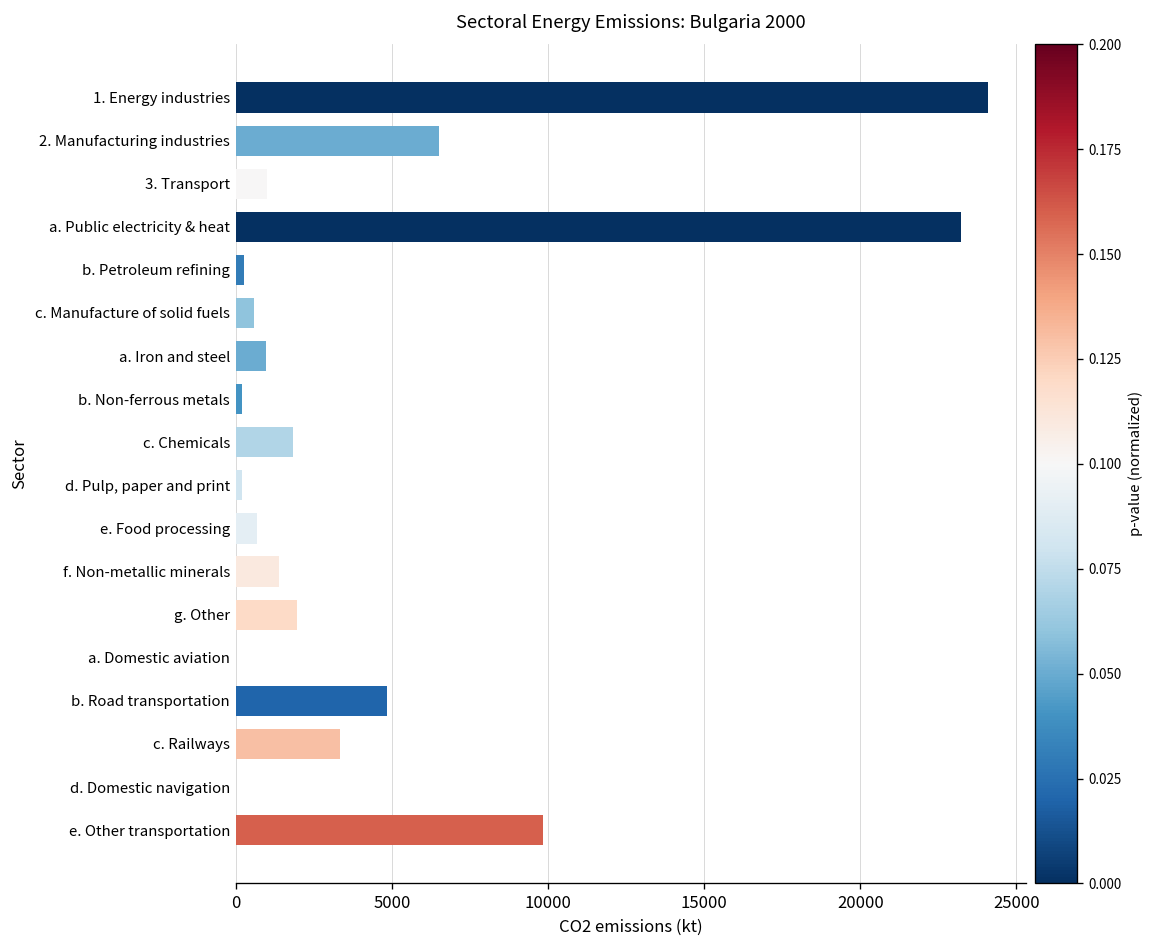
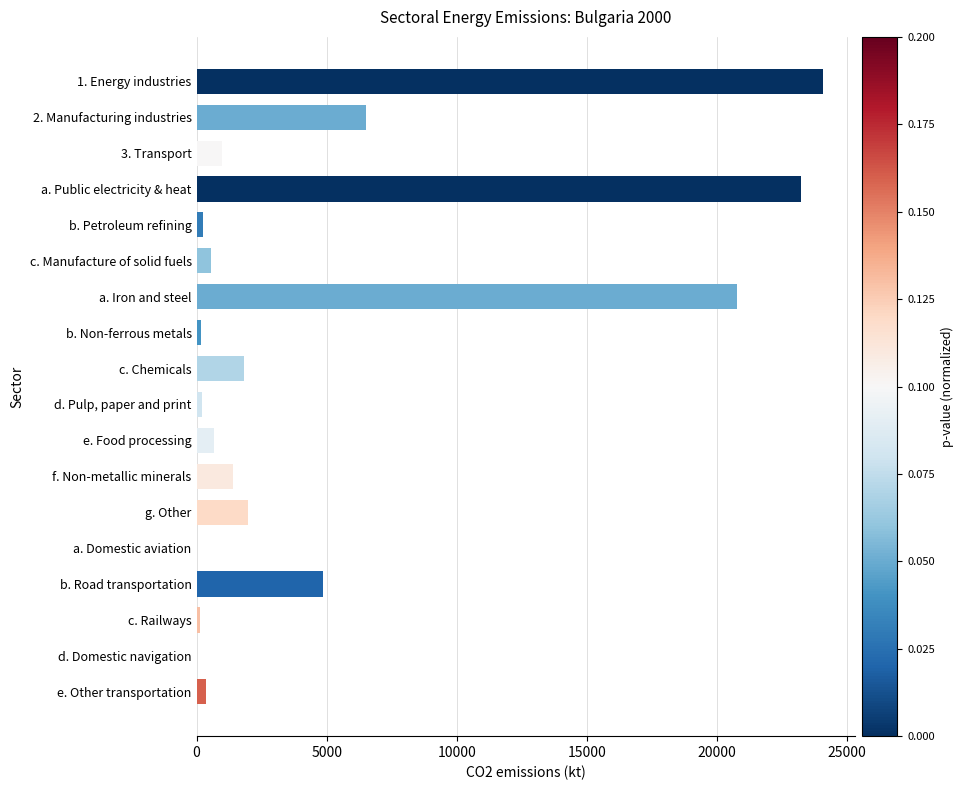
a. Iron and steel: 1000 -> 20800
c. Railways: 3300 -> 100
e. Other transportation: 9800 -> 400
